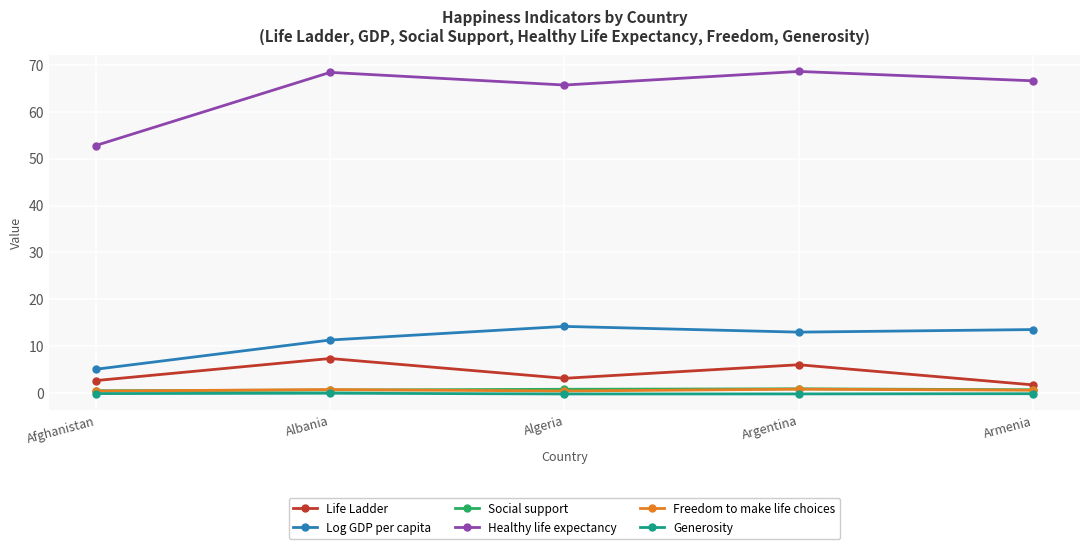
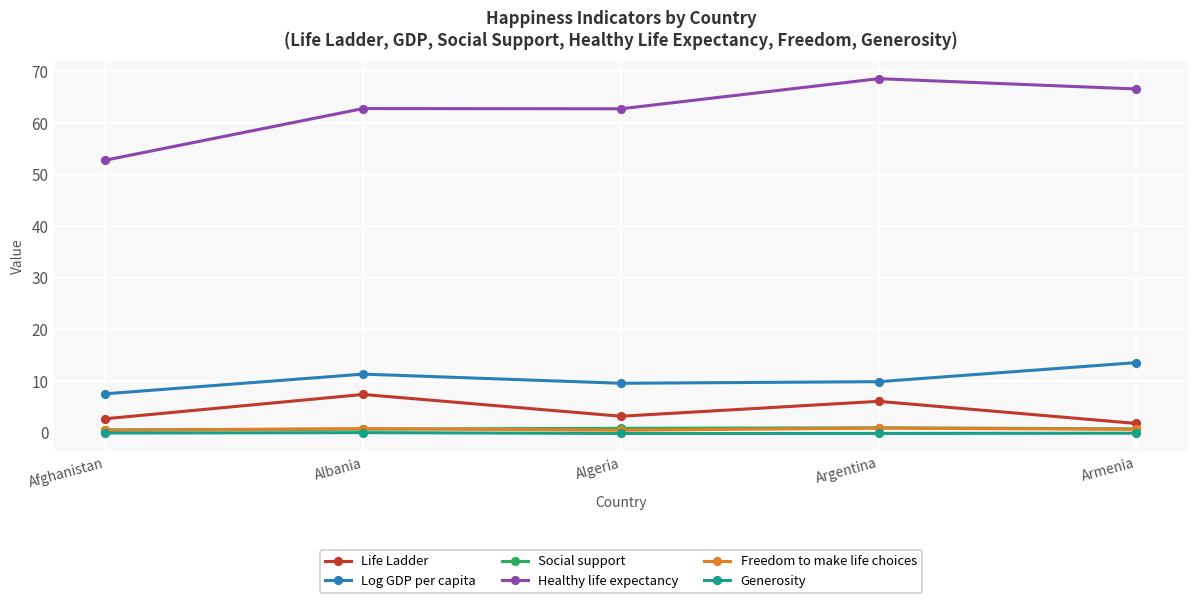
Log GDP per capita, Afghanistan: 5 -> 7
Healthy life expectancy, Albania: 68 -> 63
Log GDP per capita, Algeria: 14 -> 10
Healthy life expectancy, Algeria: 66 -> 63
Log GDP per capita, Argentina: 13 -> 10
